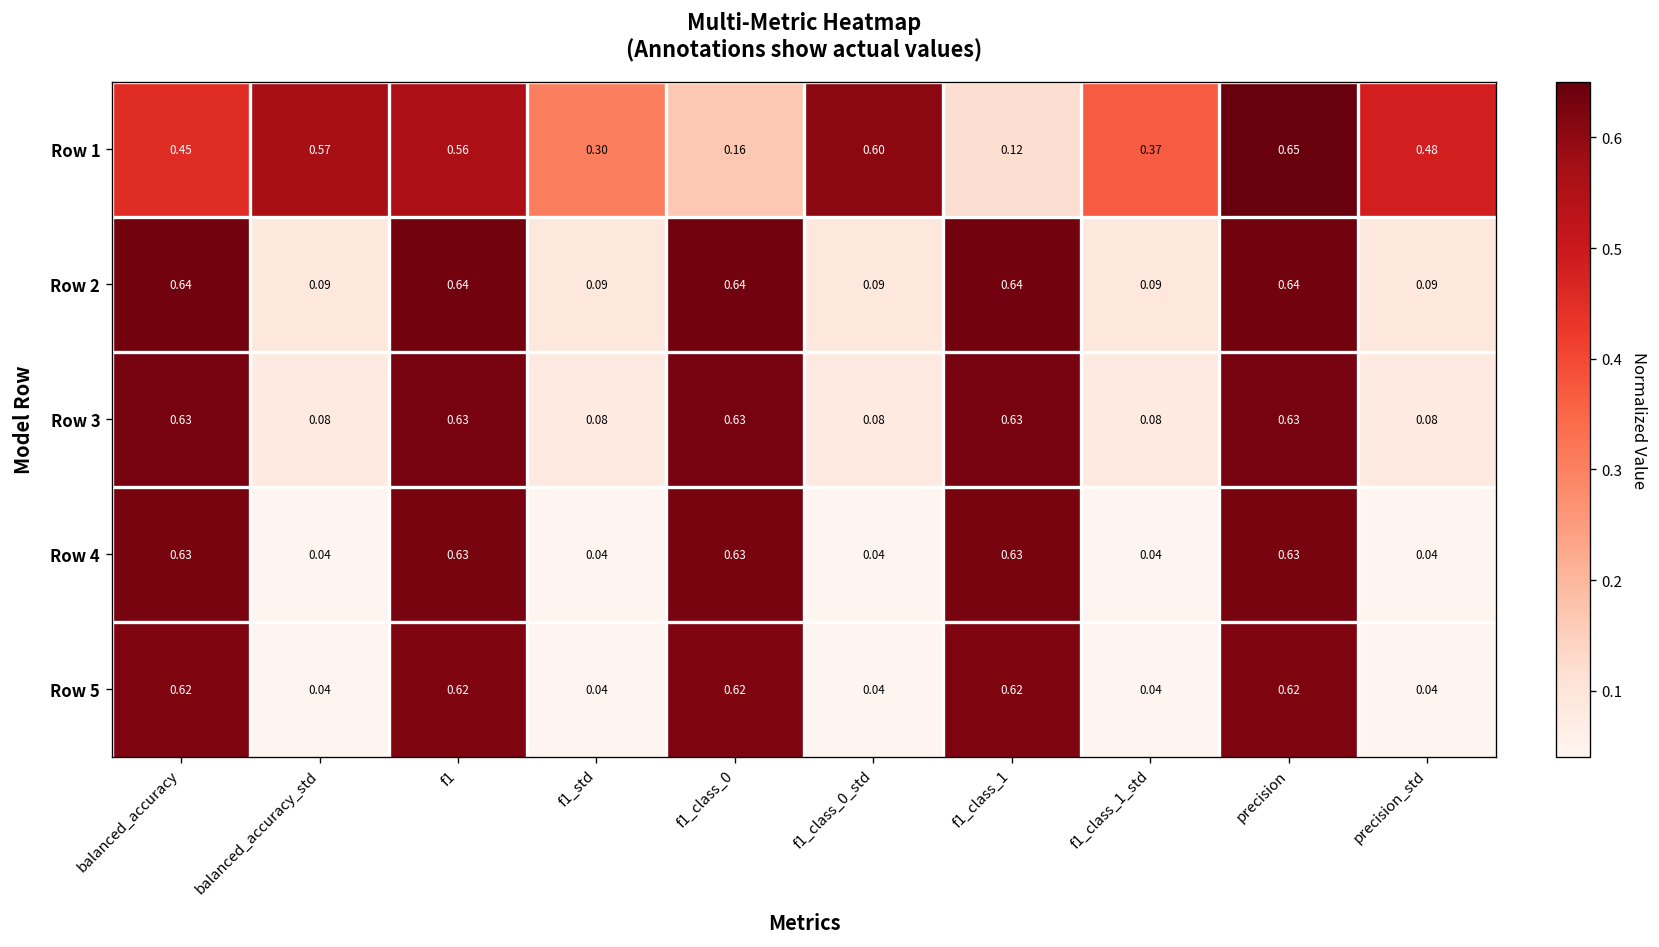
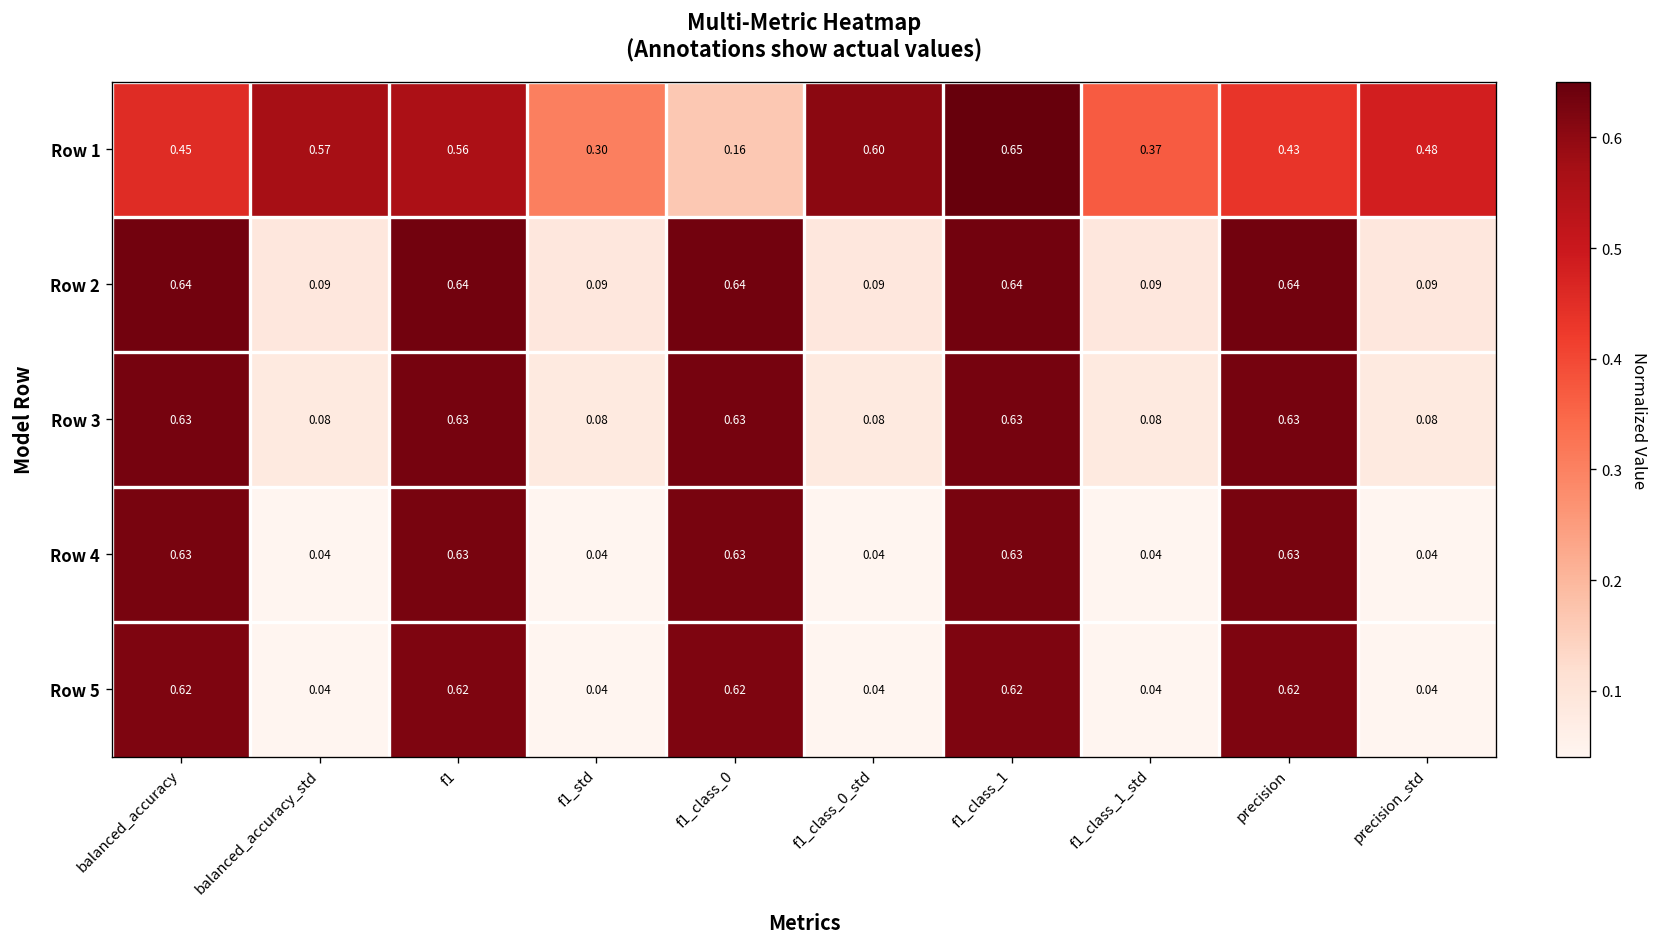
Row 1, f1_class_1: 0.12 -> 0.65
Row 1, precision: 0.65 -> 0.43
